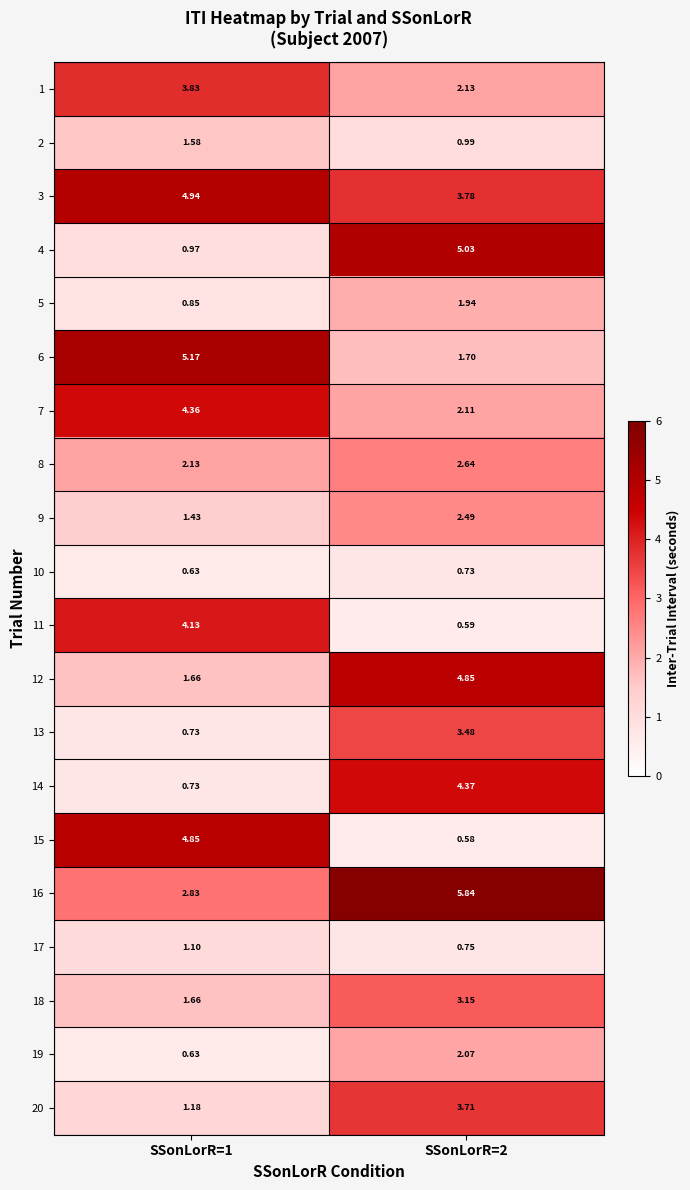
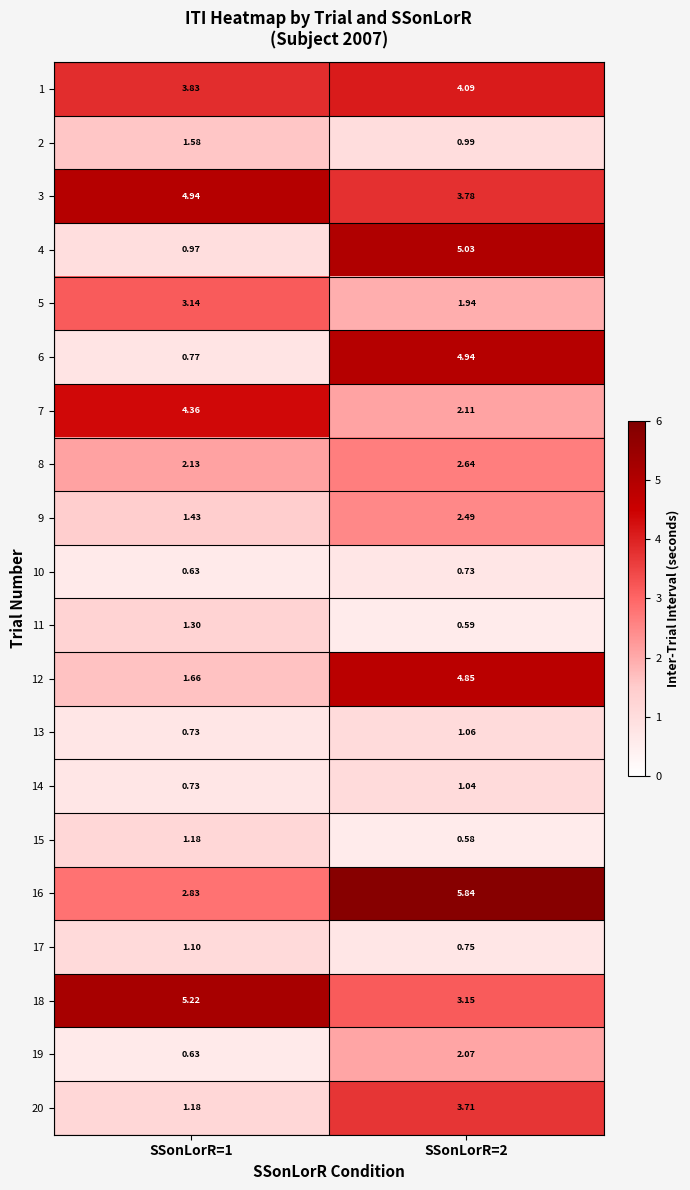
1, SSonLorR=2: 2.13 -> 4.09
5, SSonLorR=1: 0.85 -> 3.14
6, SSonLorR=1: 5.17 -> 0.77
6, SSonLorR=2: 1.70 -> 4.94
11, SSonLorR=1: 4.13 -> 1.30
13, SSonLorR=2: 3.48 -> 1.06
14, SSonLorR=2: 4.37 -> 1.04
15, SSonLorR=1: 4.85 -> 1.18
18, SSonLorR=1: 1.66 -> 5.22
